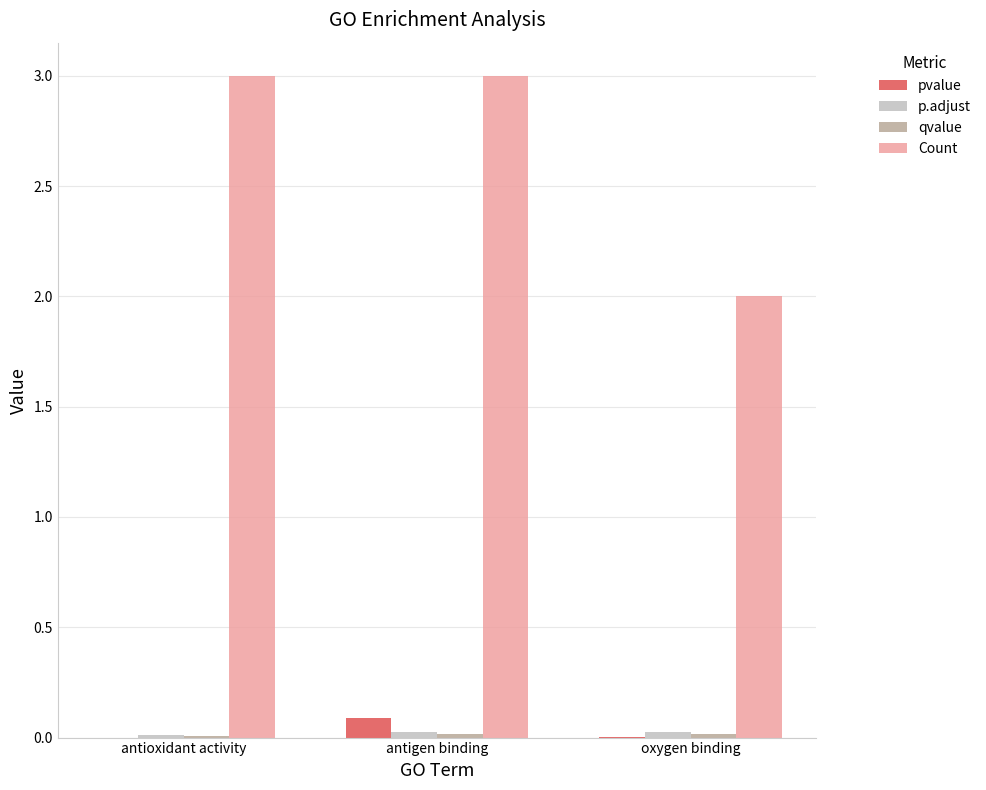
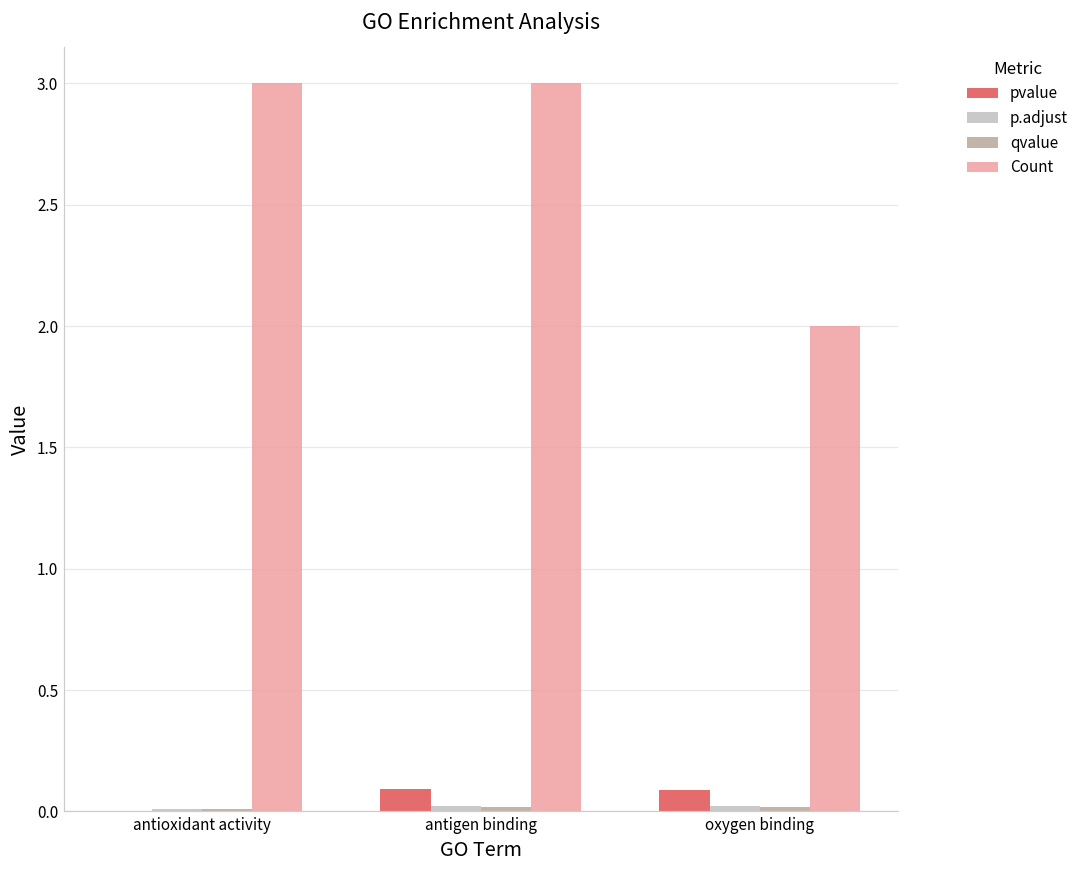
pvalue, oxygen binding: 0.00 -> 0.09
